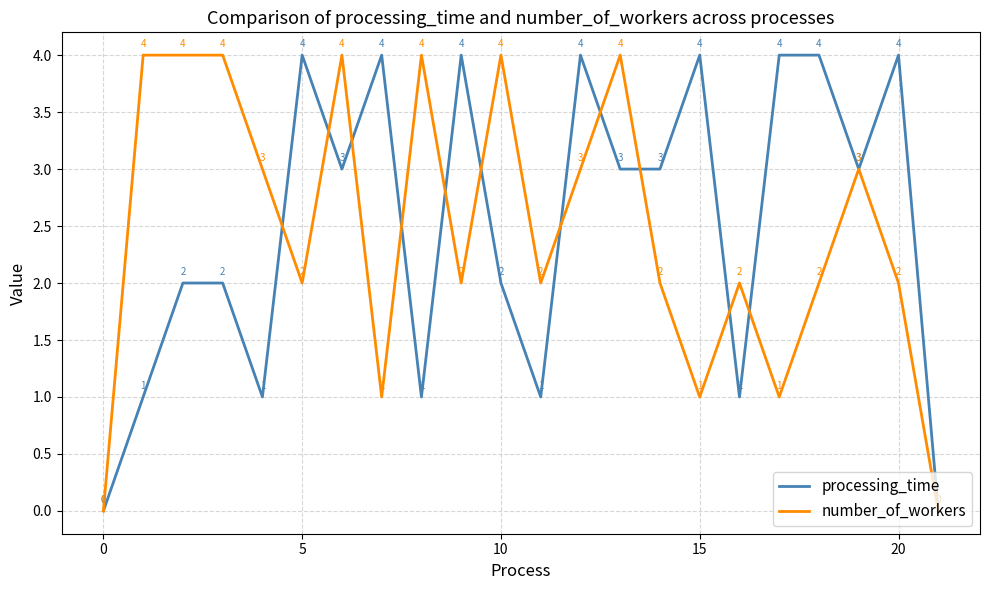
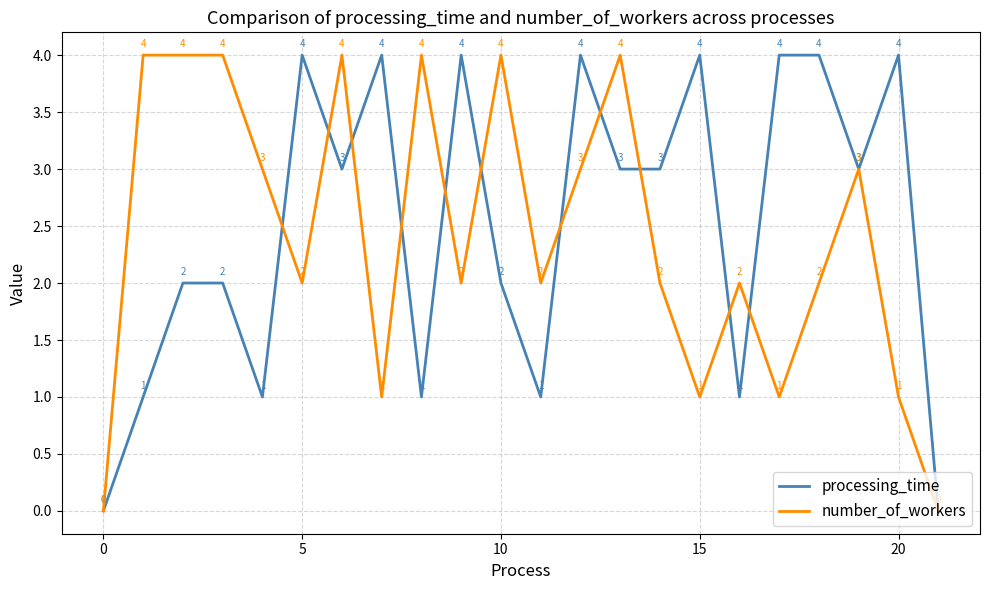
number_of_workers, 20: 2 -> 1
